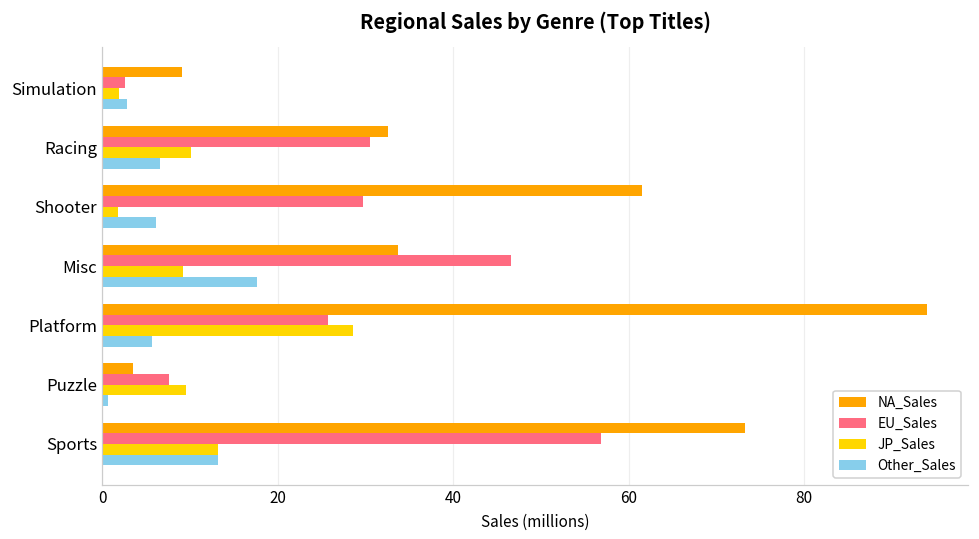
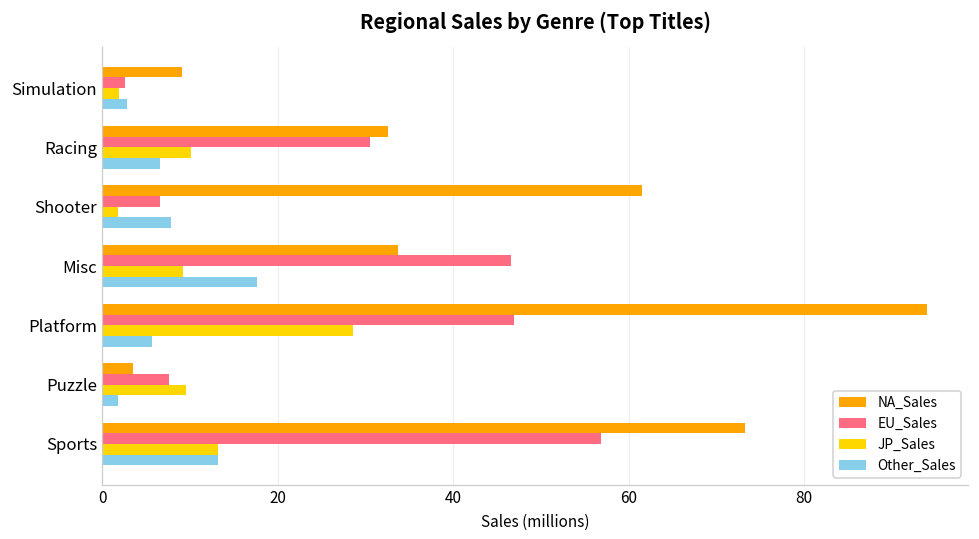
EU_Sales, Shooter: 30 -> 7
Other_Sales, Shooter: 6 -> 8
EU_Sales, Platform: 26 -> 47
Other_Sales, Puzzle: 1 -> 2
